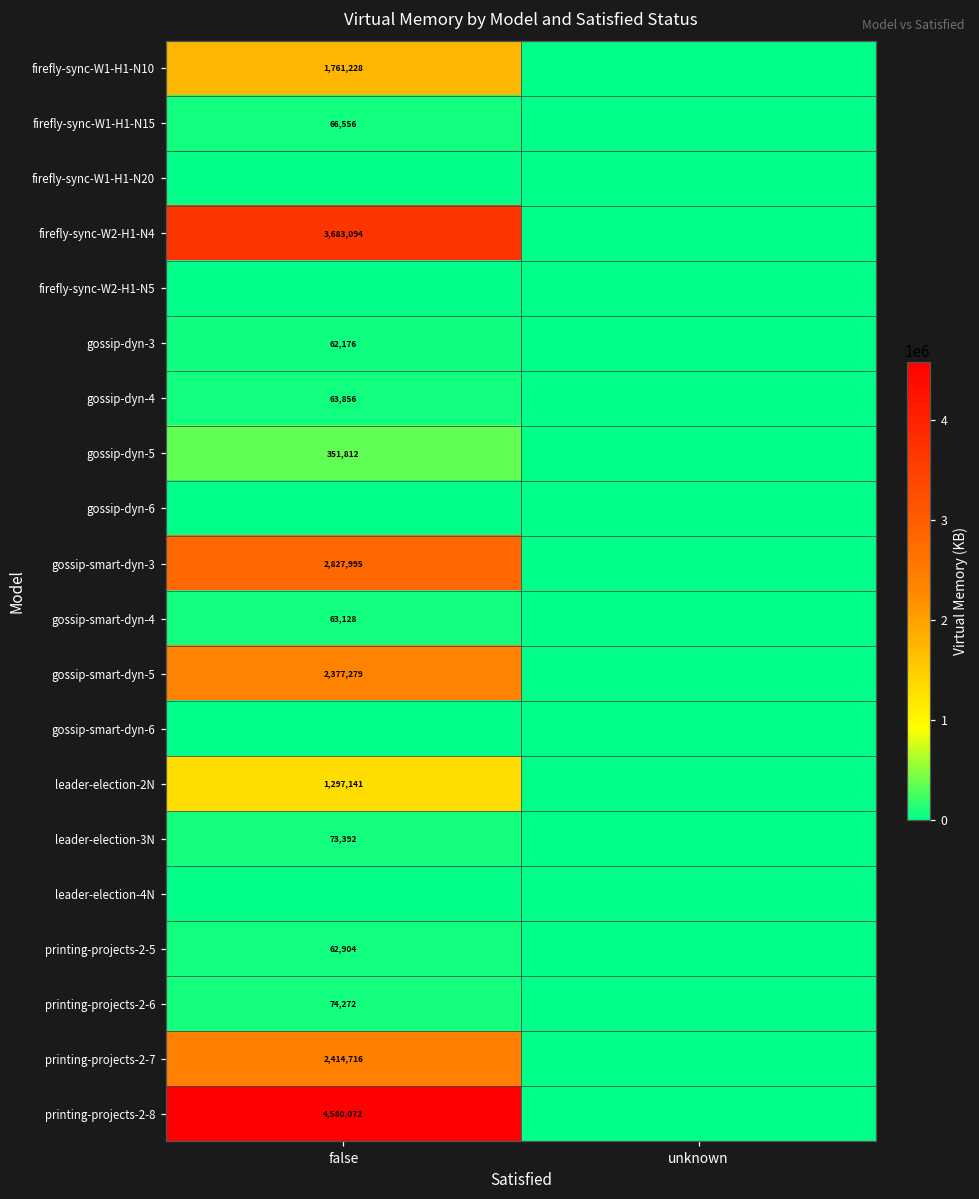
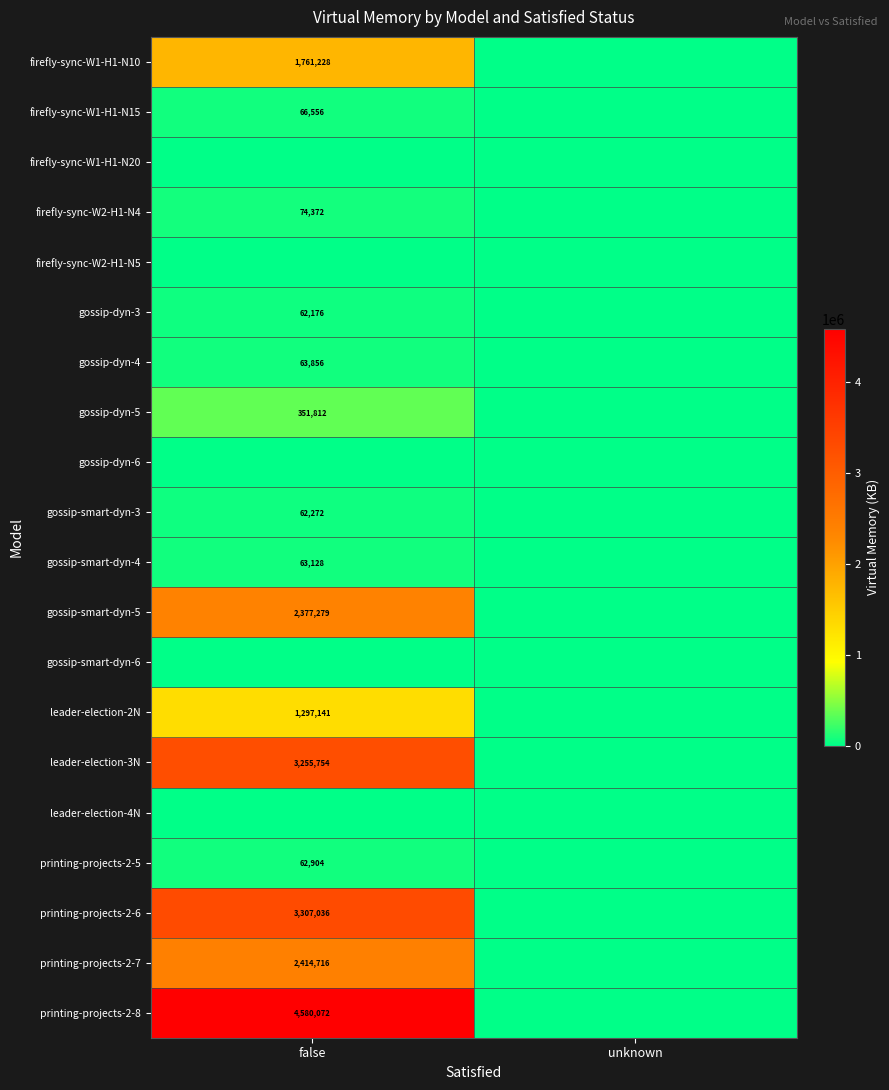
firefly-sync-W2-H1-N4, false: 3,683,094 -> 74,372
gossip-smart-dyn-3, false: 2,827,995 -> 62,272
leader-election-3N, false: 73,392 -> 3,255,754
printing-projects-2-6, false: 74,272 -> 3,307,036
